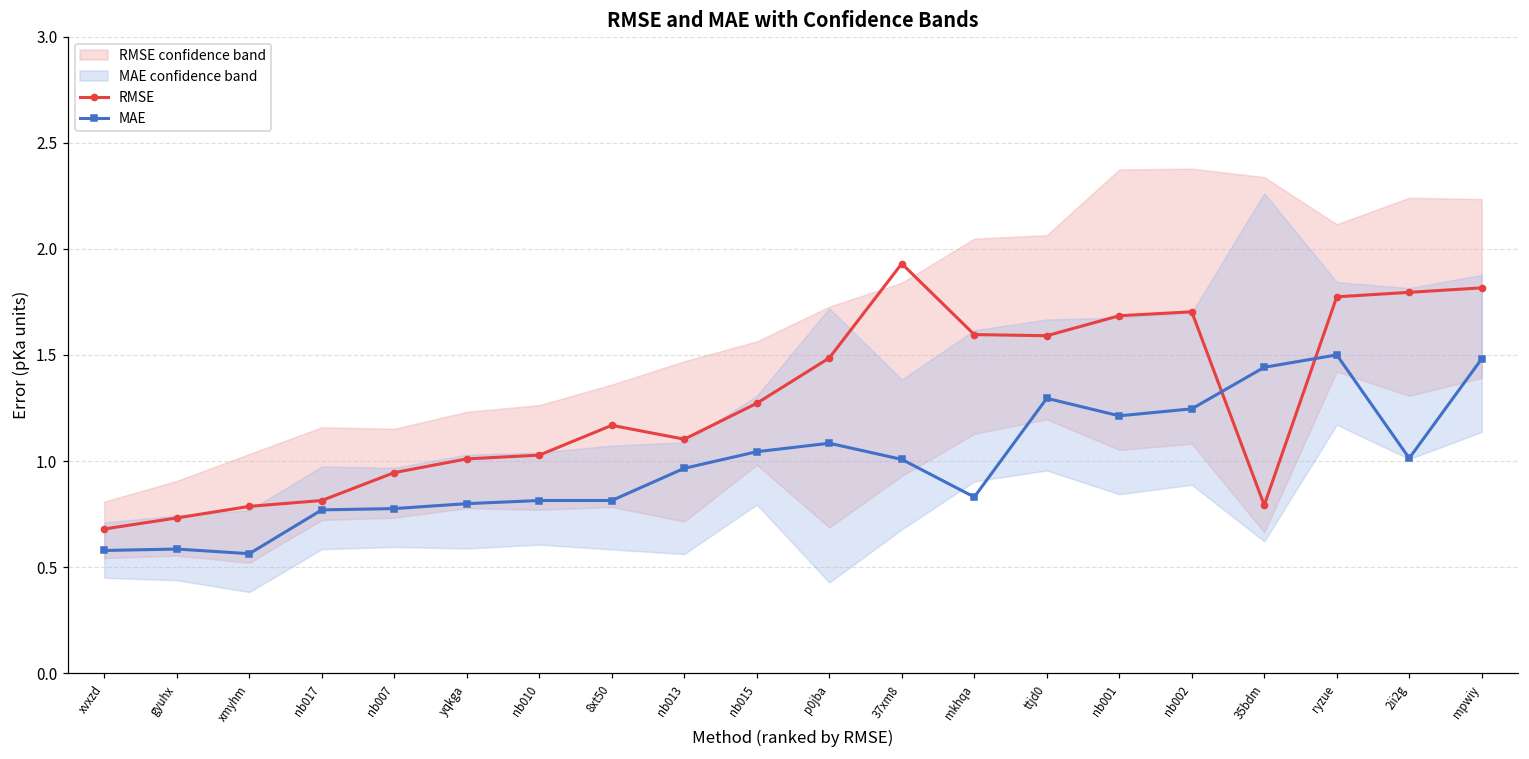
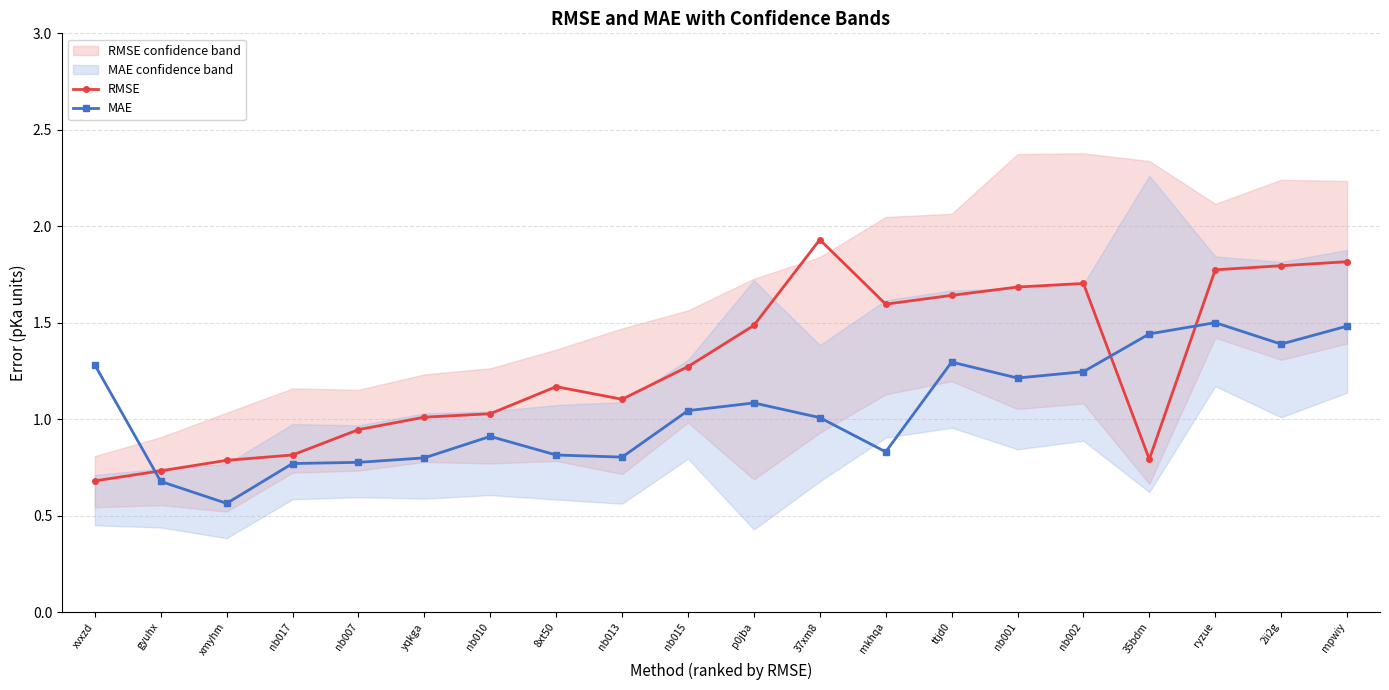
MAE, xvxzd: 0.58 -> 1.28
MAE, gyuhx: 0.59 -> 0.68
MAE, nb010: 0.81 -> 0.91
MAE, nb013: 0.97 -> 0.80
RMSE, ttjd0: 1.59 -> 1.64
MAE, 2ii2g: 1.01 -> 1.39
